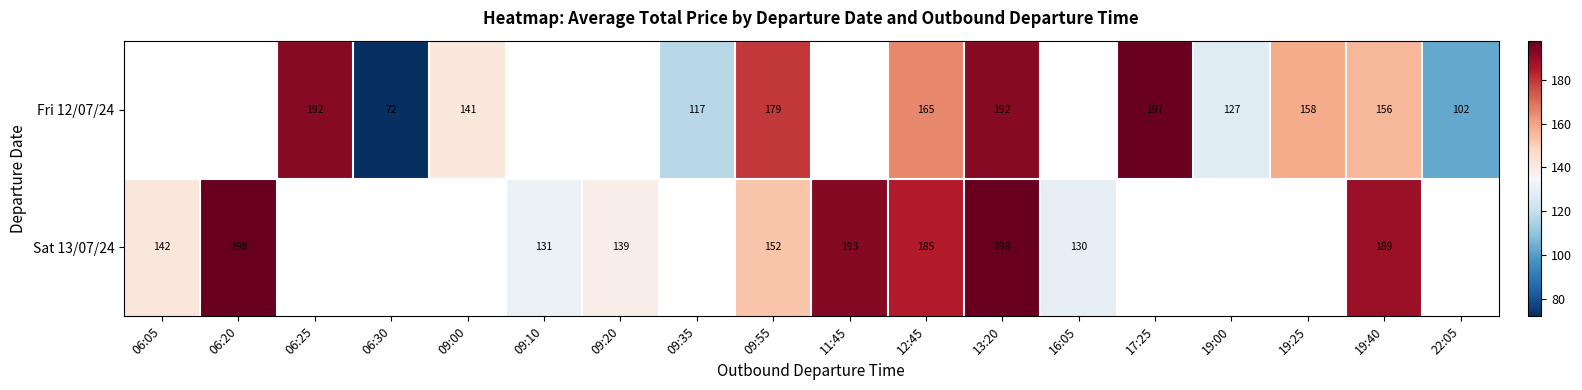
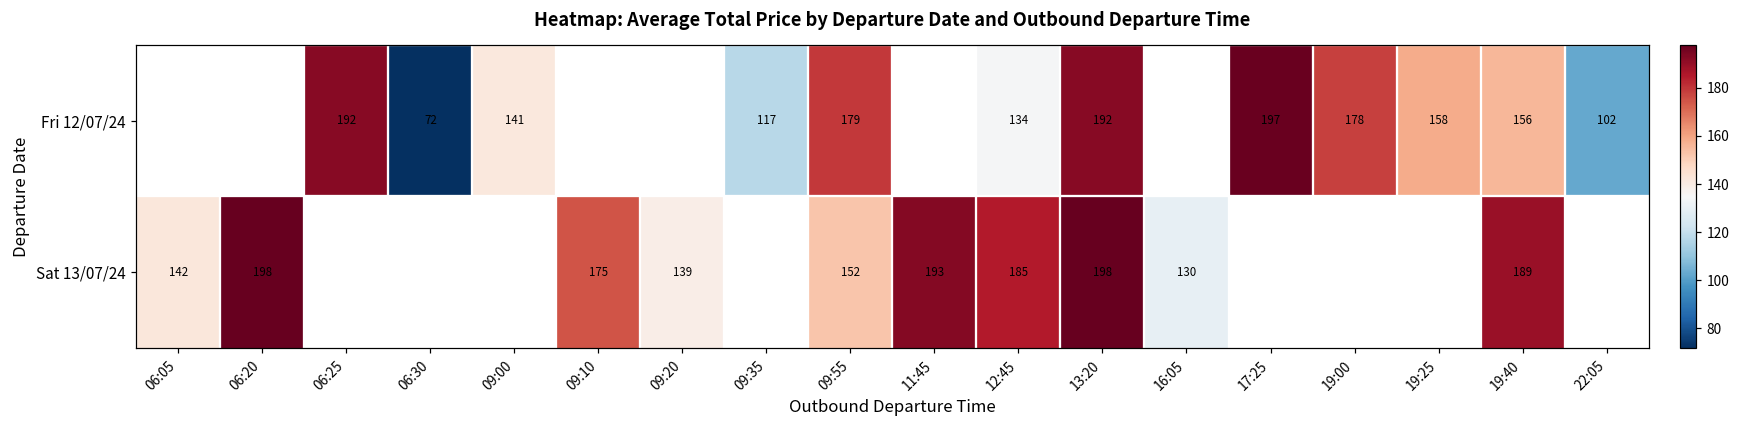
Fri 12/07/24, 12:45: 165 -> 134
Fri 12/07/24, 19:00: 127 -> 178
Sat 13/07/24, 09:10: 131 -> 175
